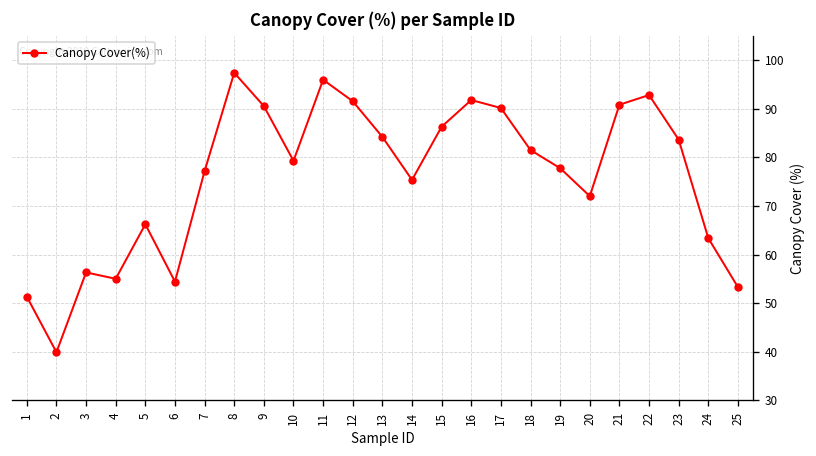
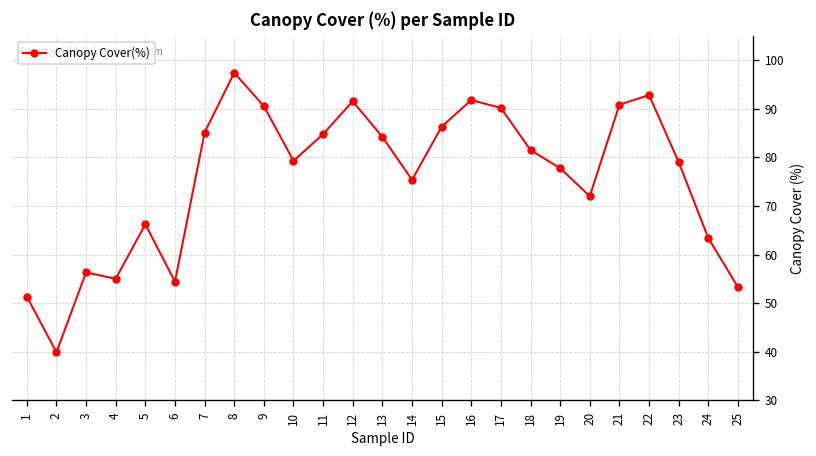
7: 77 -> 85
11: 96 -> 85
23: 84 -> 79
